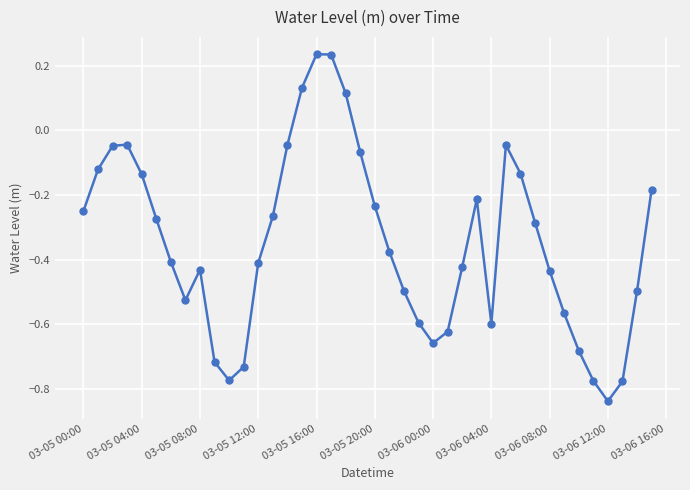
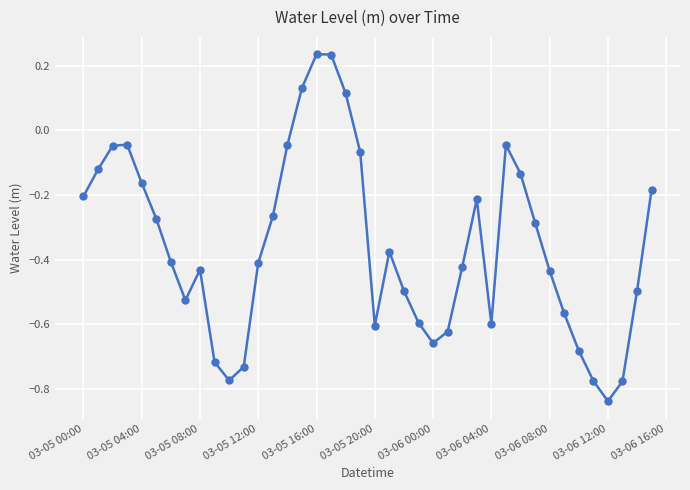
03-05 00:00: -0.25 -> -0.20
03-05 04:00: -0.14 -> -0.16
03-05 20:00: -0.23 -> -0.60
